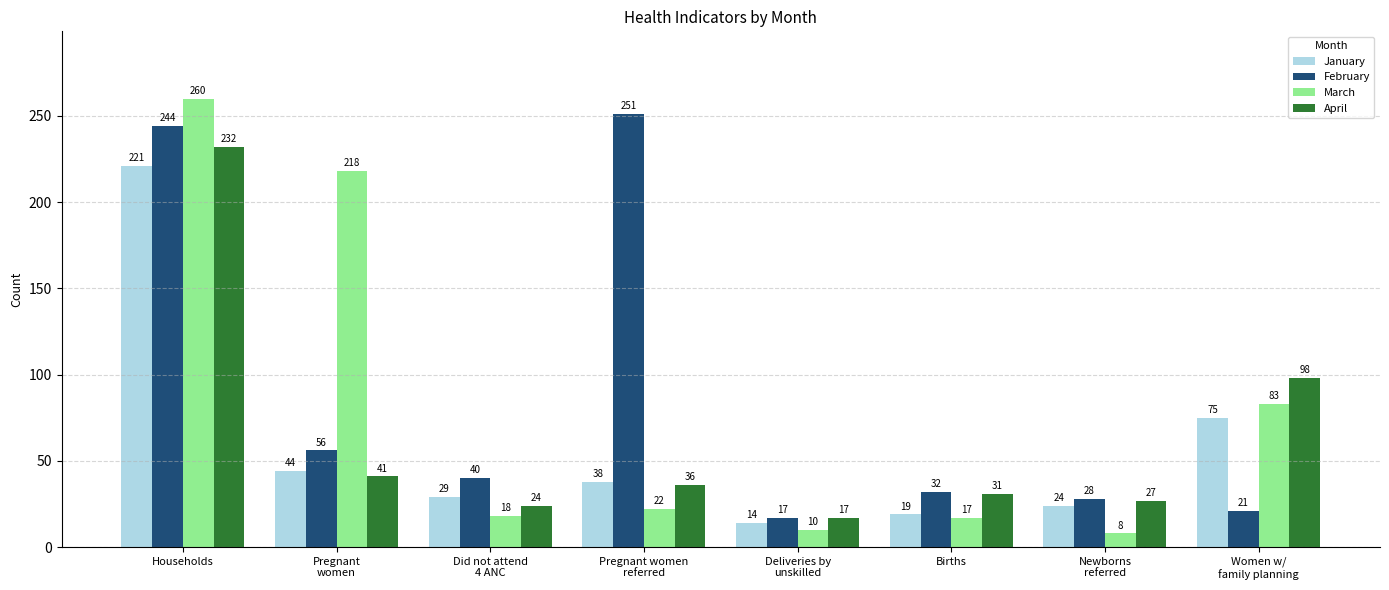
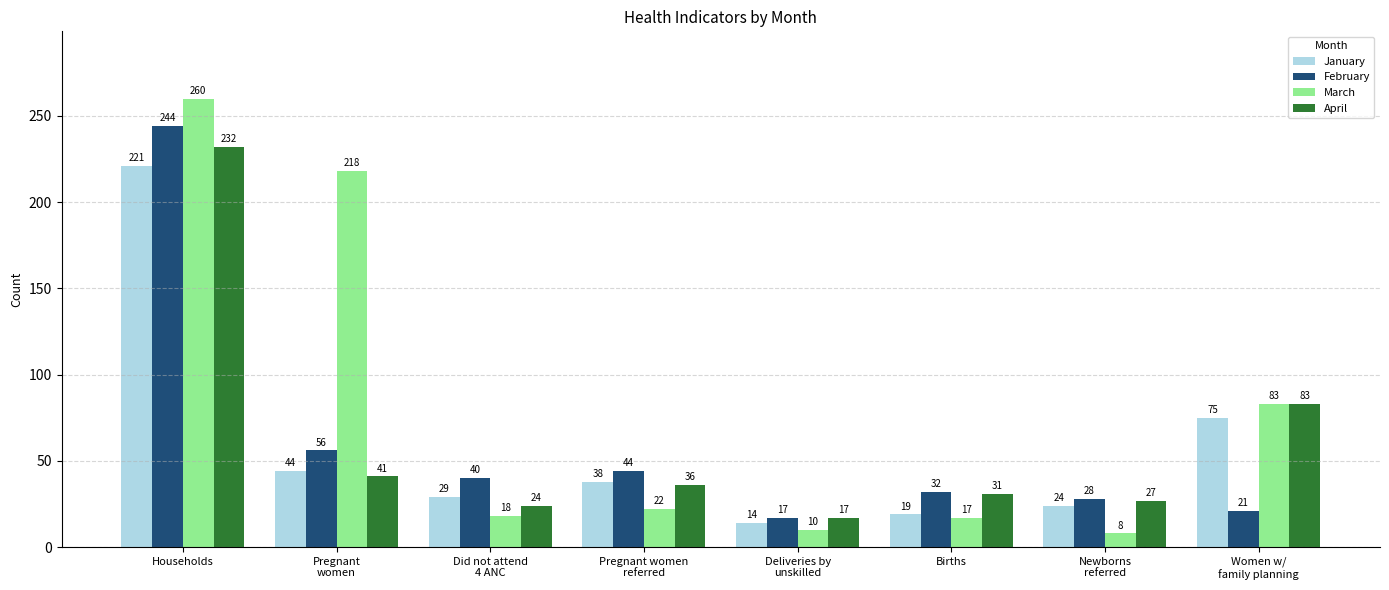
February, Pregnant women referred: 251 -> 44
April, Women w/ family planning: 98 -> 83
